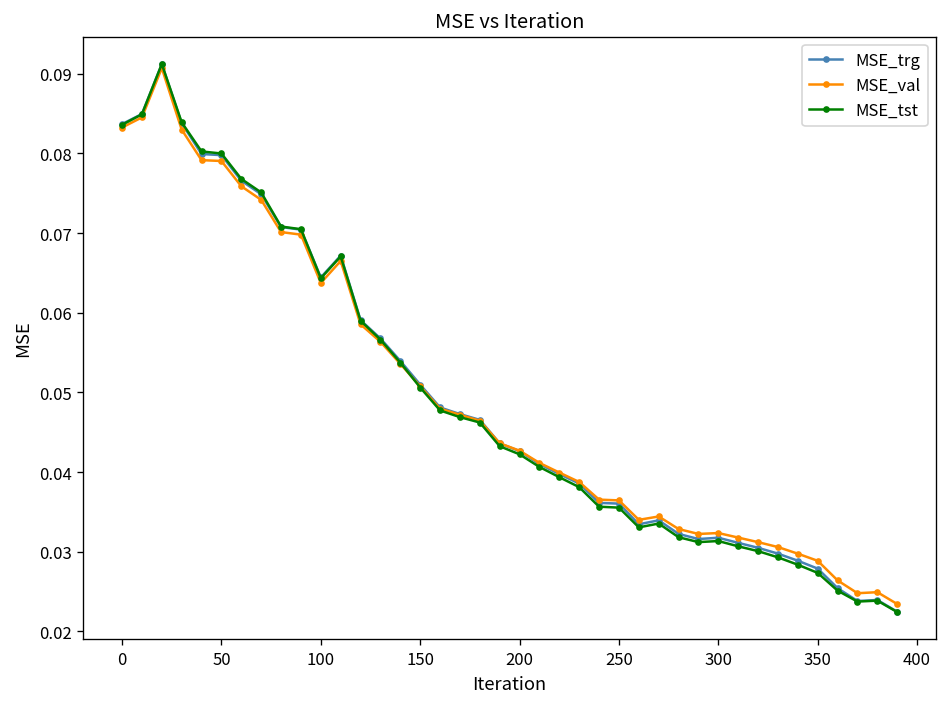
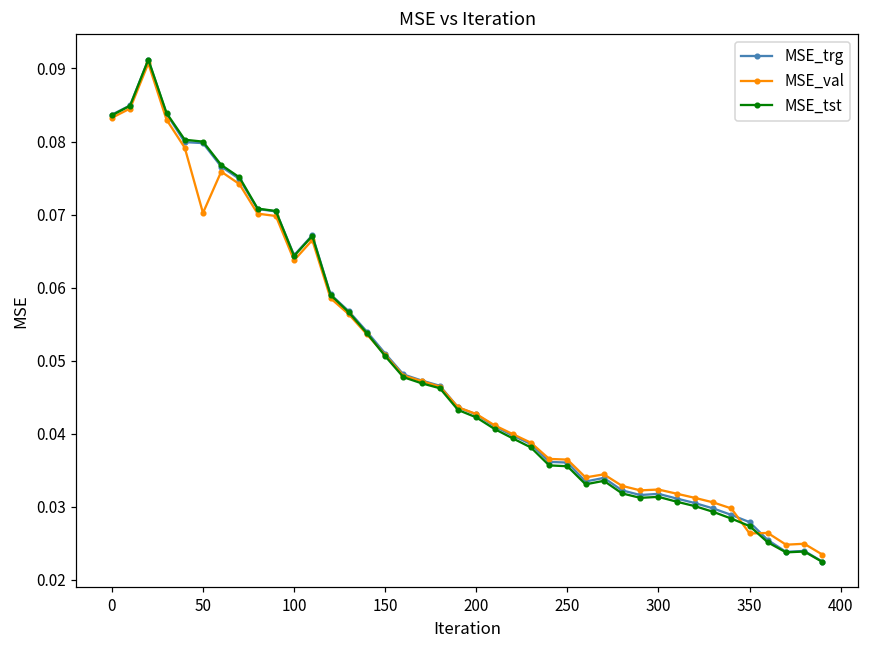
MSE_val, 50: 0.079 -> 0.070
MSE_val, 350: 0.029 -> 0.026
